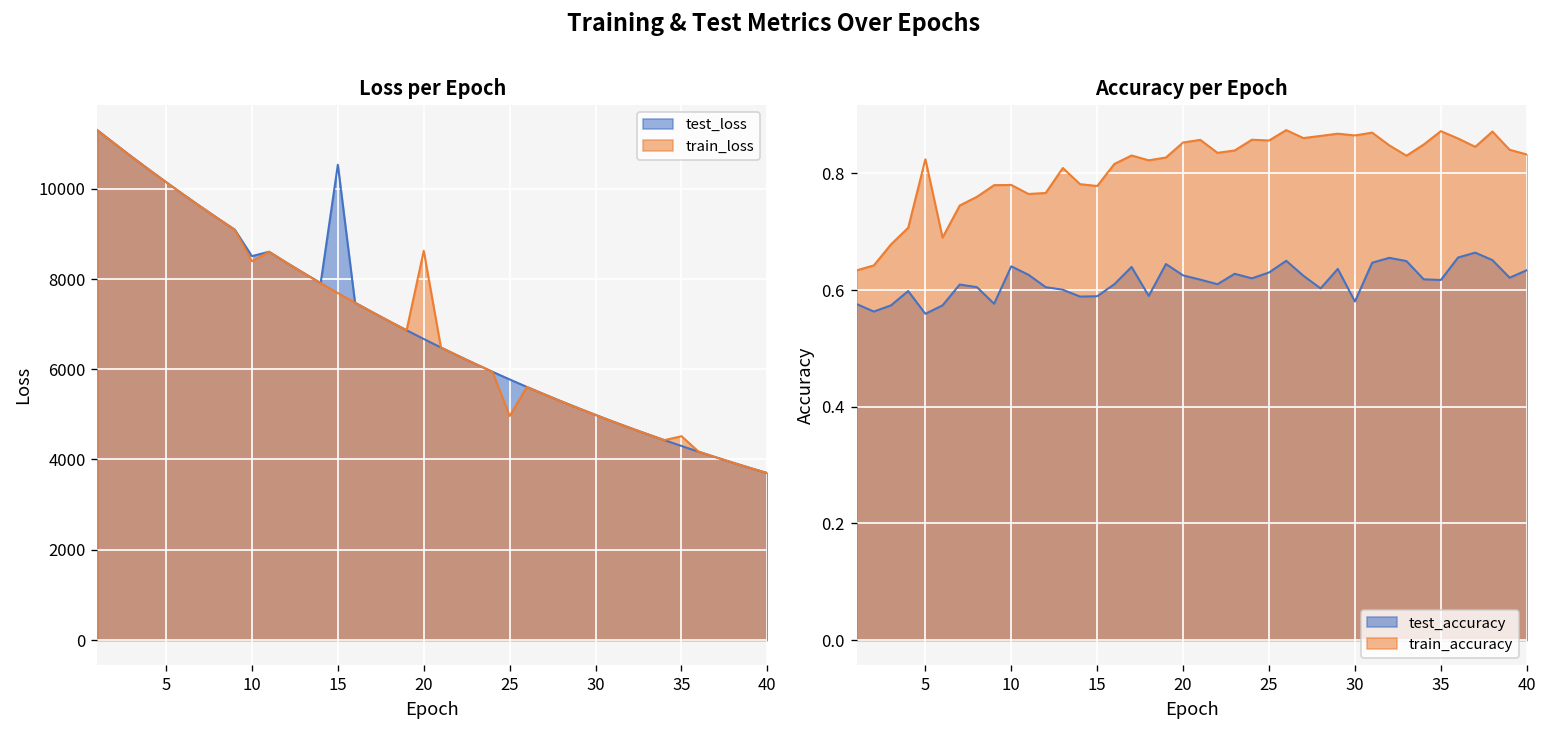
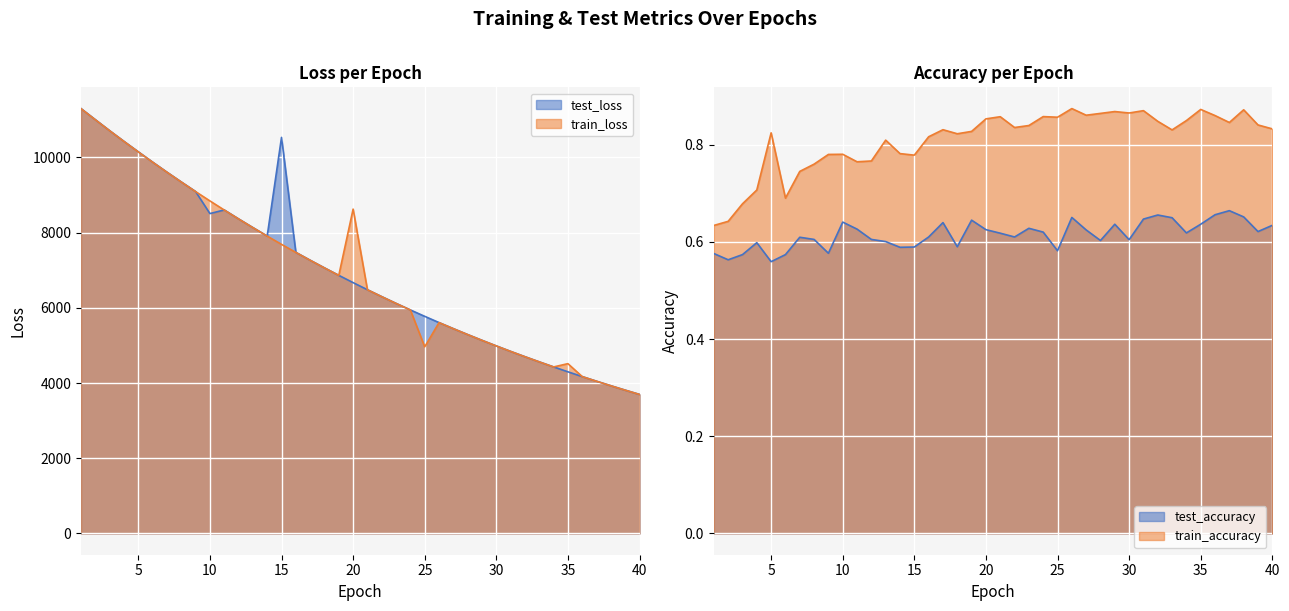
Loss per Epoch, train_loss, 10: 8400 -> 8800
Accuracy per Epoch, test_accuracy, 25: 0.63 -> 0.58
Accuracy per Epoch, test_accuracy, 30: 0.58 -> 0.60
Accuracy per Epoch, test_accuracy, 35: 0.62 -> 0.64
